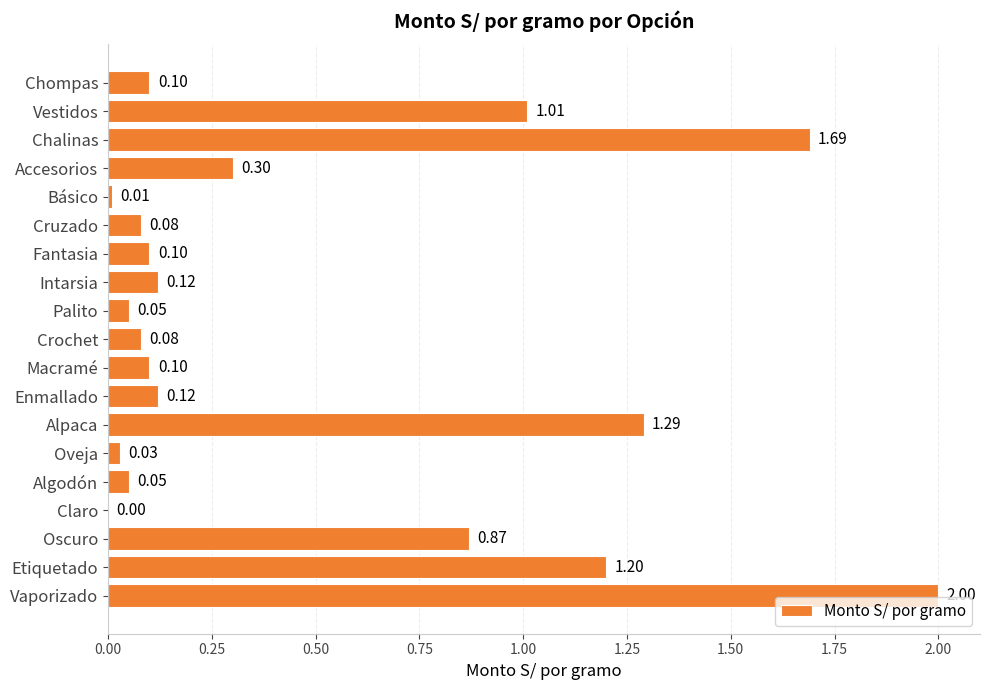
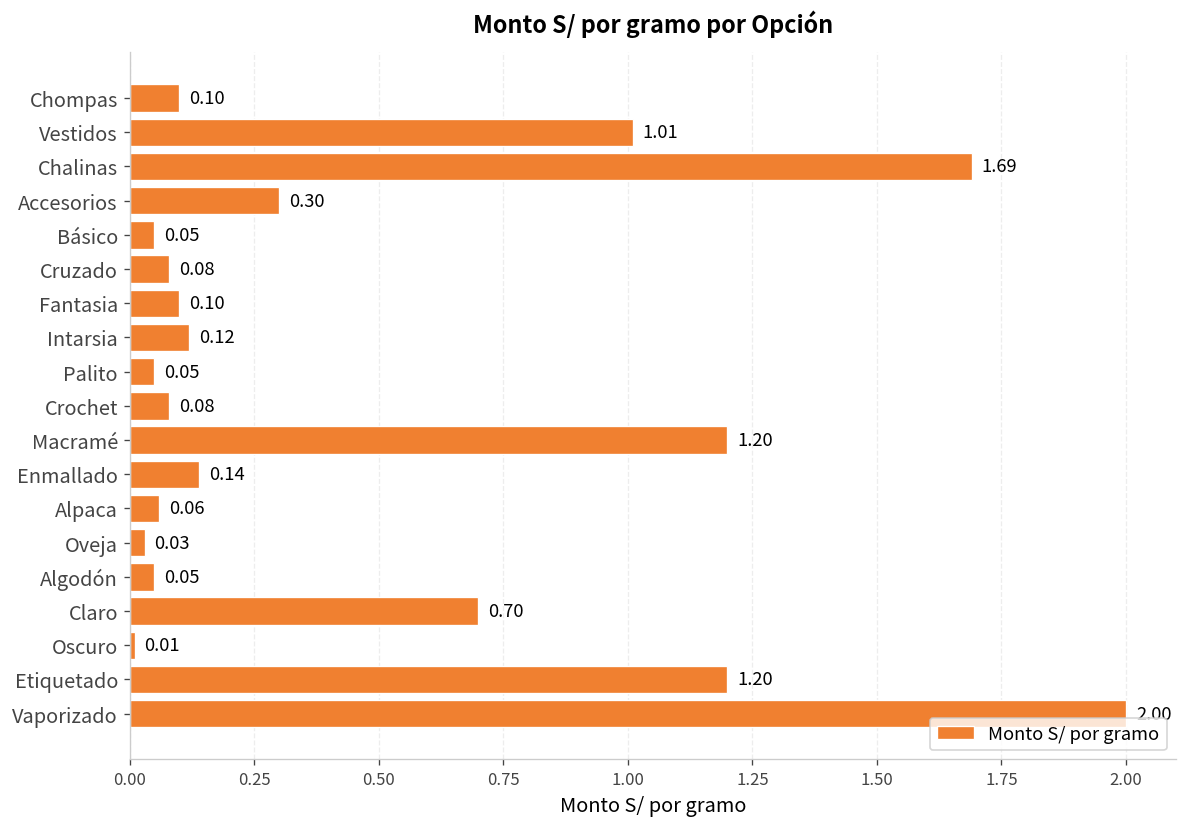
Básico: 0.01 -> 0.05
Macramé: 0.10 -> 1.20
Enmallado: 0.12 -> 0.14
Alpaca: 1.29 -> 0.06
Claro: 0.00 -> 0.70
Oscuro: 0.87 -> 0.01
